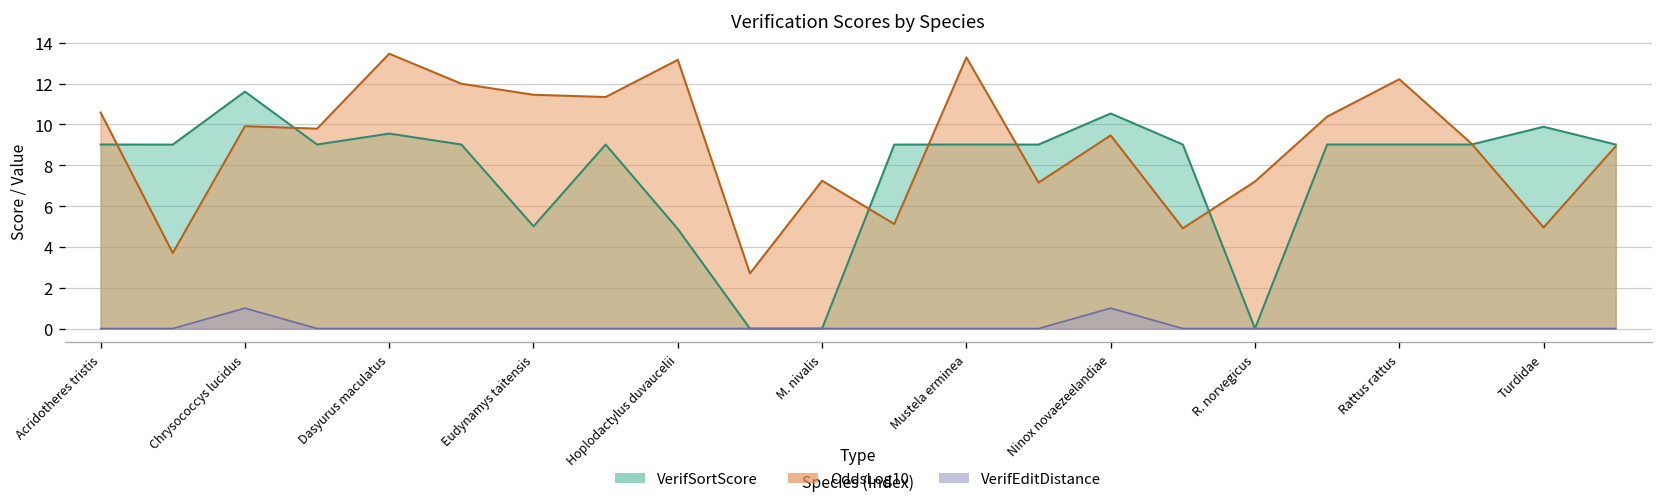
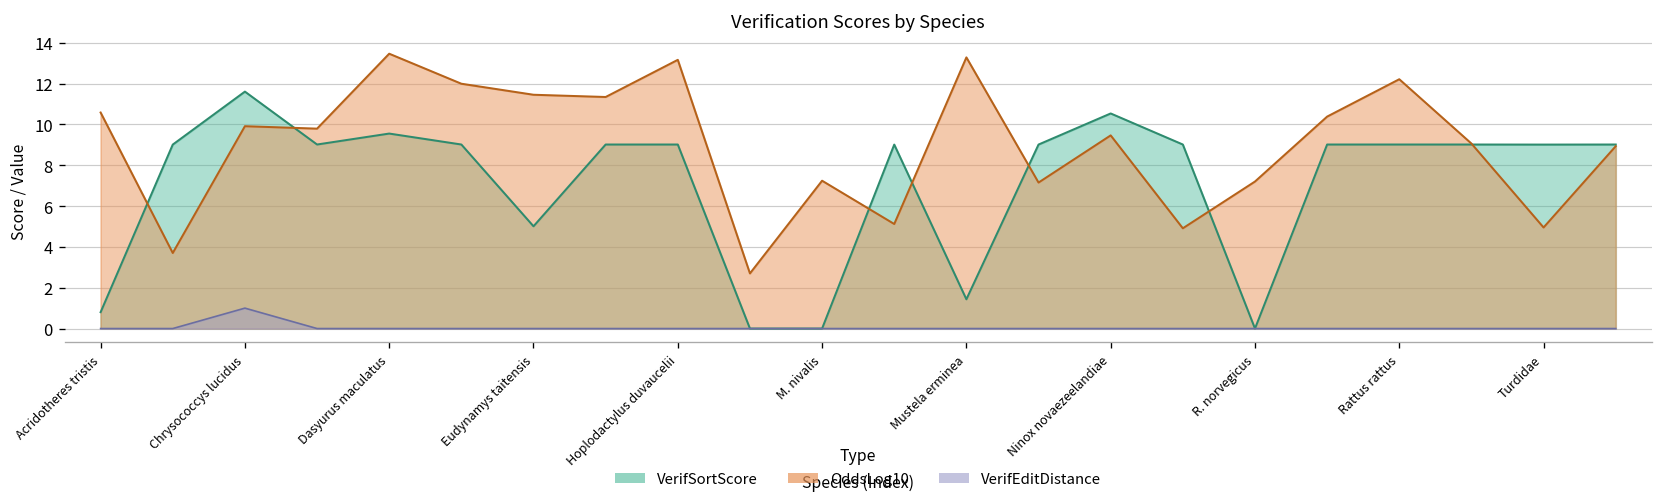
VerifSortScore, Acridotheres tristis: 9.0 -> 0.8
VerifSortScore, Hoplodactylus duvaucelii: 4.9 -> 9.0
VerifSortScore, Mustela erminea: 9.0 -> 1.4
VerifEditDistance, Ninox novaezeelandiae: 1 -> 0
VerifSortScore, Turdidae: 9.9 -> 9.0
